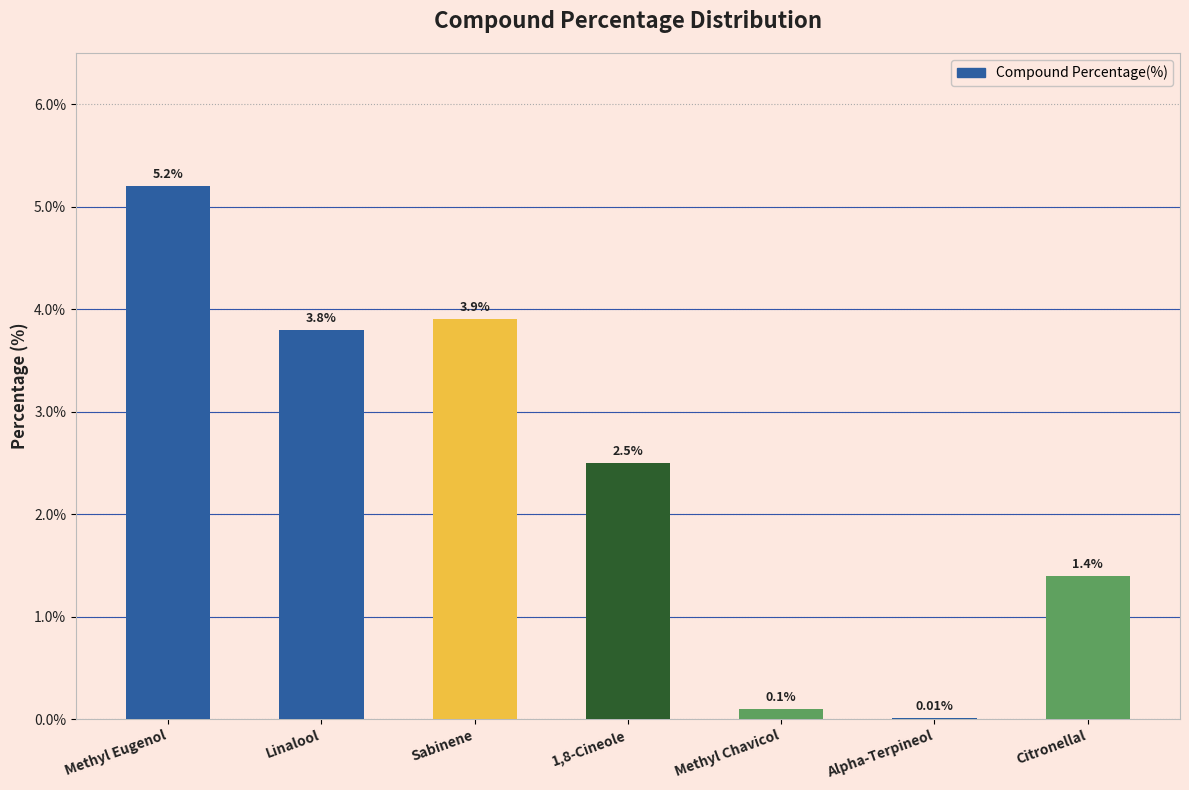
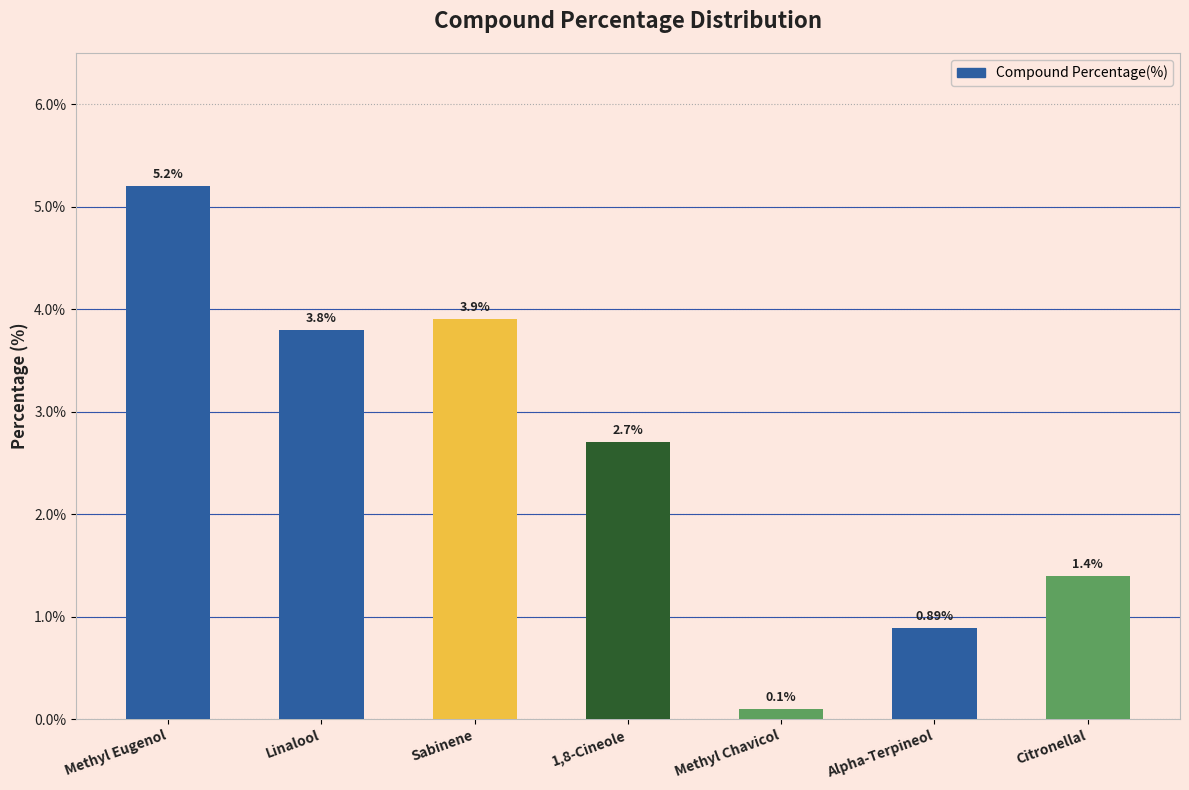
1,8-Cineole: 2.5% -> 2.7%
Alpha-Terpineol: 0.01% -> 0.89%
